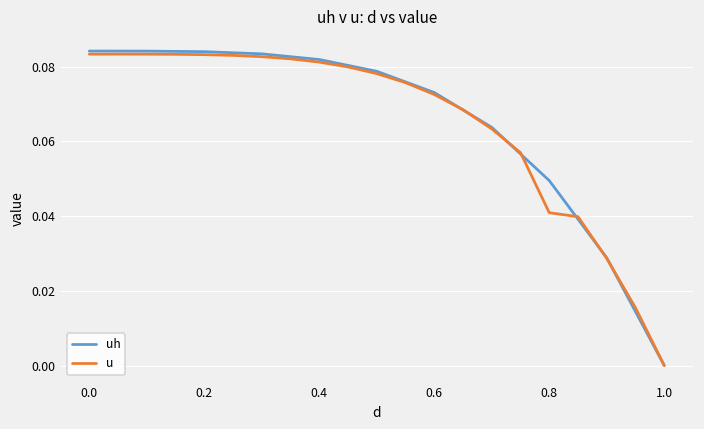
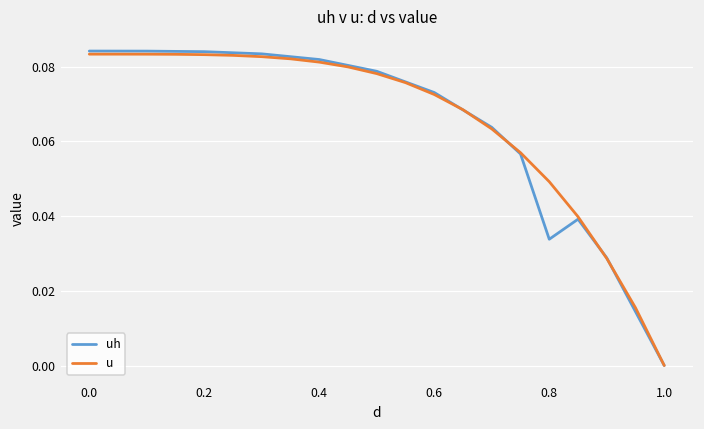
uh, 0.8: 0.050 -> 0.034
u, 0.8: 0.041 -> 0.049
